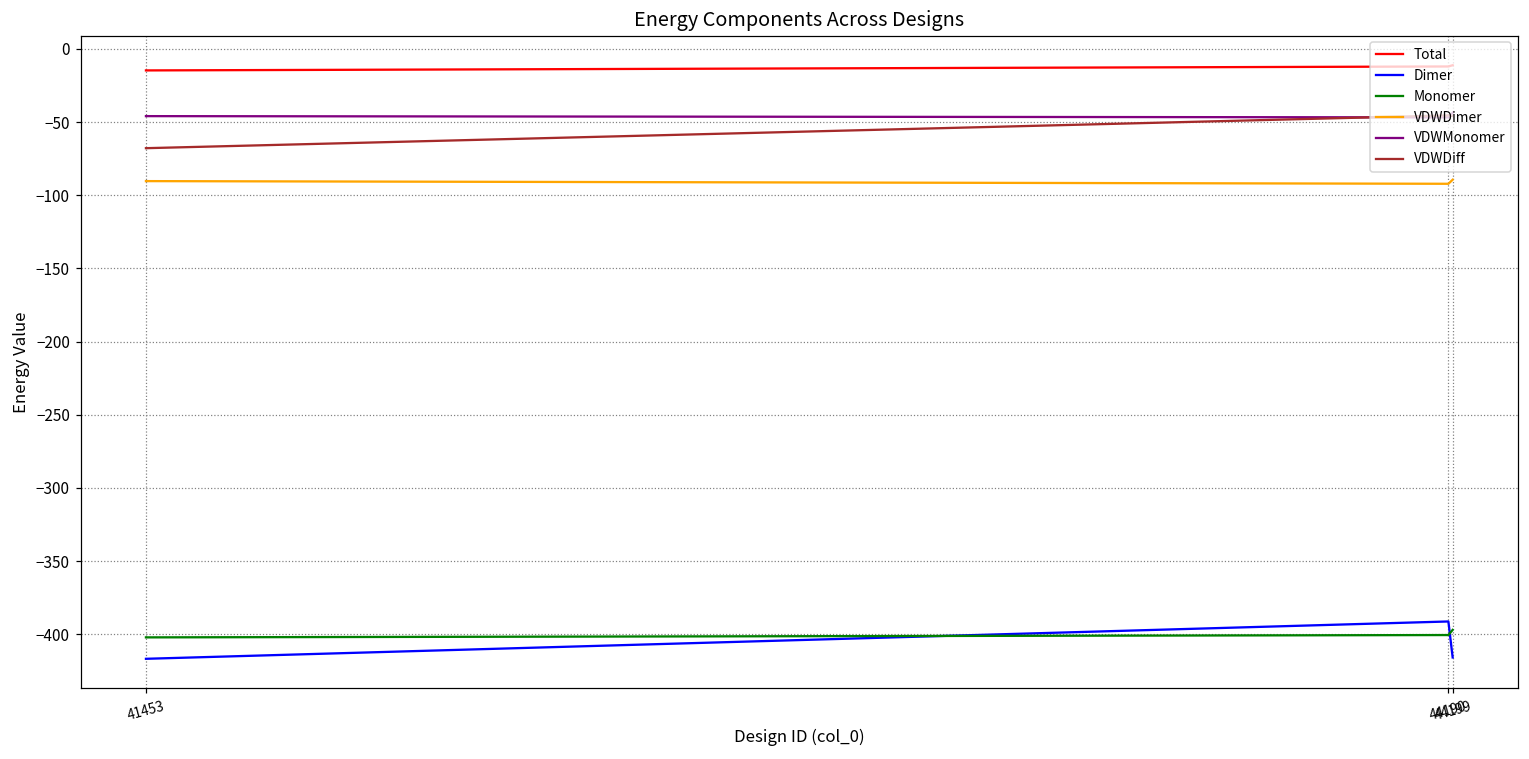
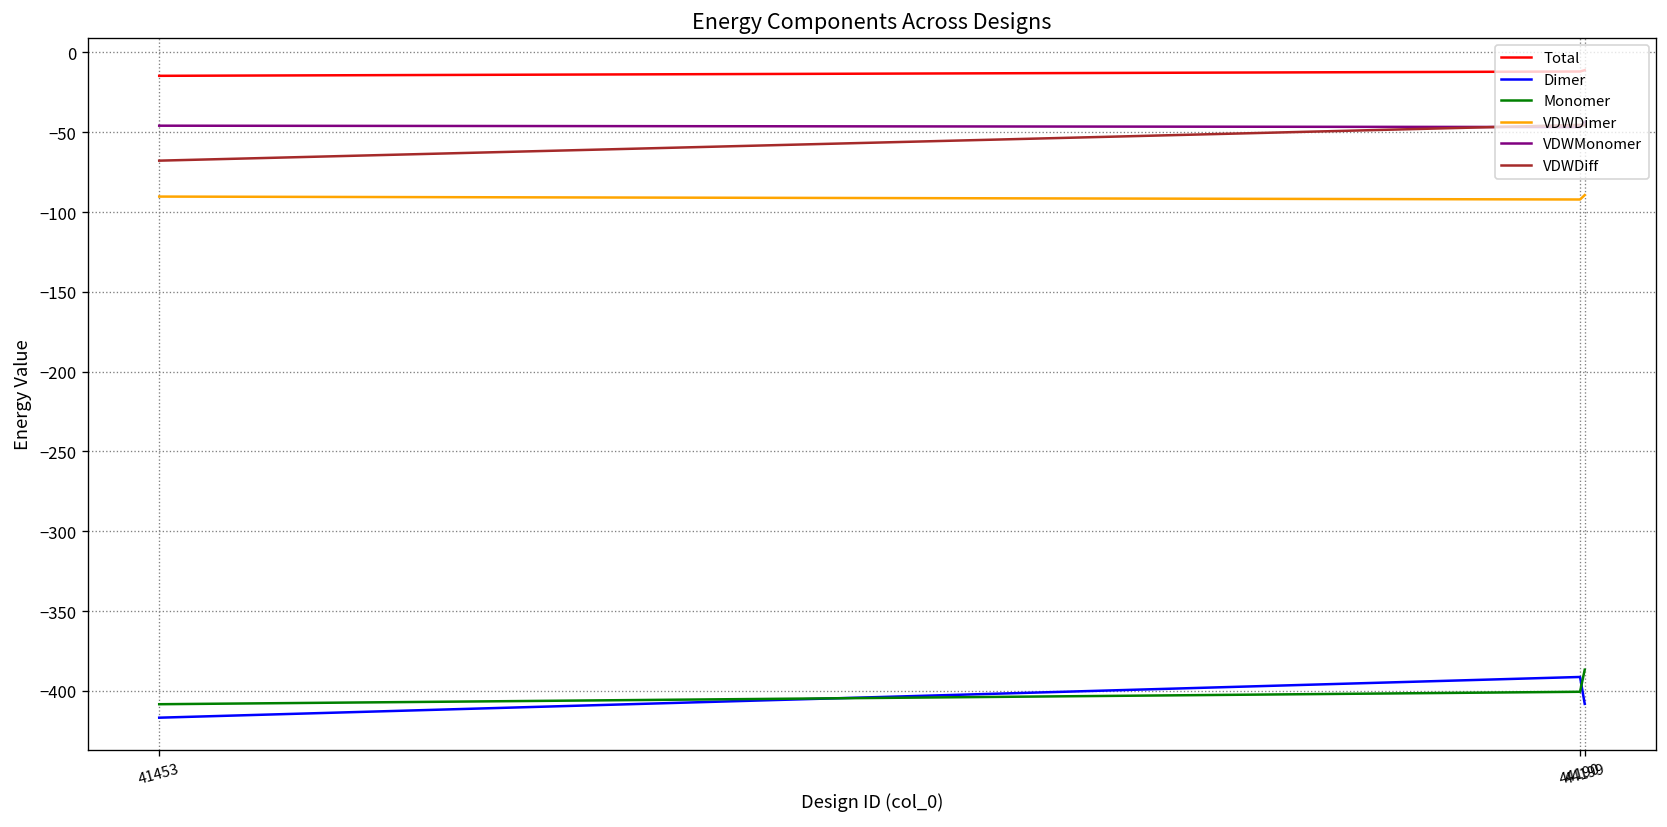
Monomer, 41453: -402 -> -408
Dimer, 44199: -416 -> -408
Monomer, 44199: -397 -> -387
